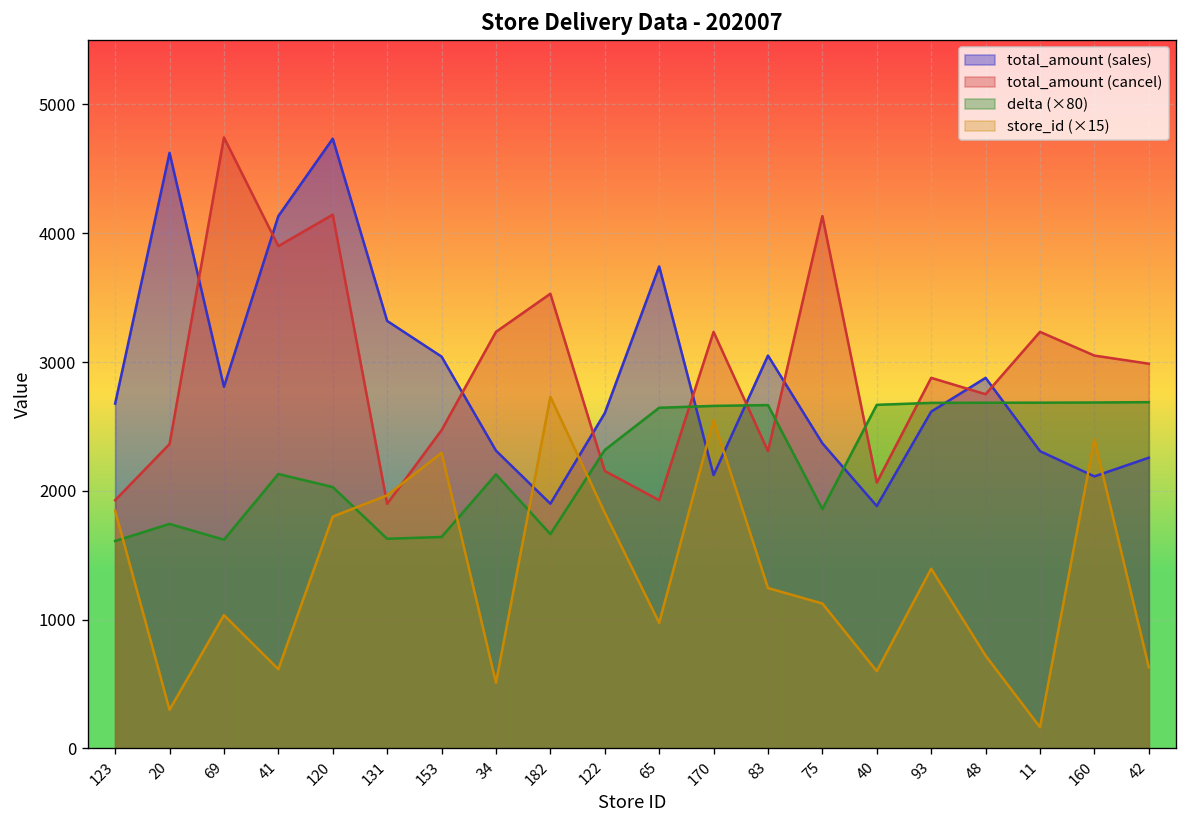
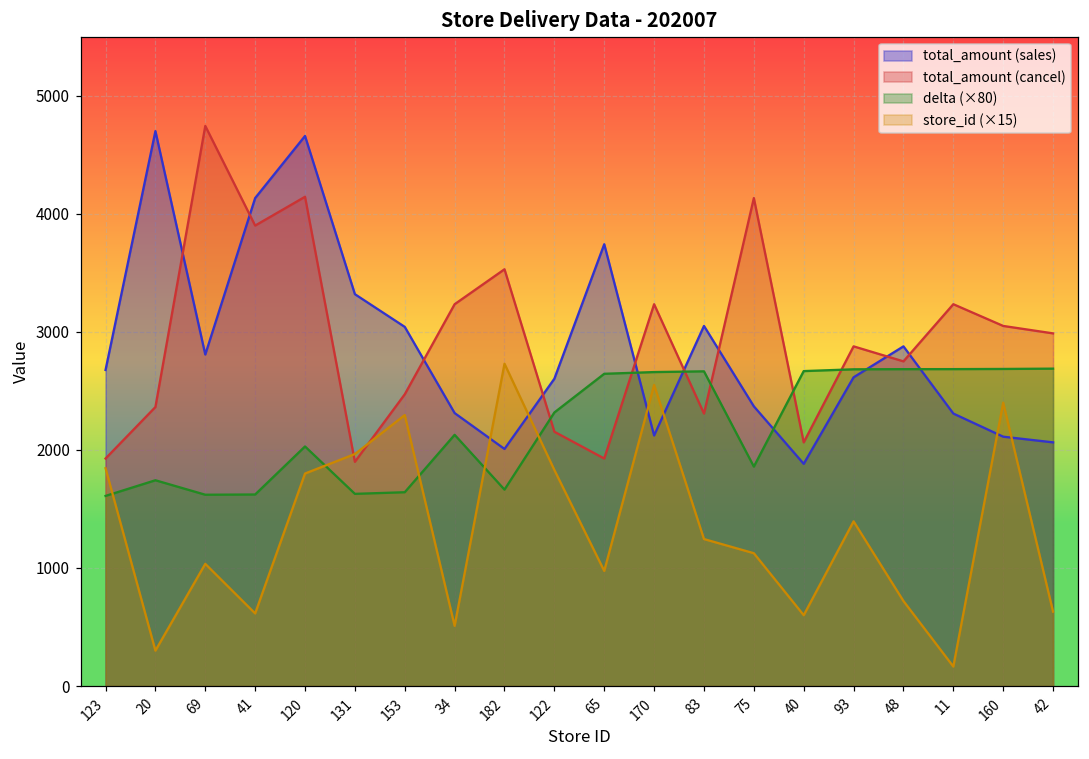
total_amount (sales), 20: 4620 -> 4700
delta (×80), 41: 2130 -> 1620
total_amount (sales), 120: 4730 -> 4660
total_amount (sales), 182: 1900 -> 2010
total_amount (sales), 42: 2260 -> 2060
